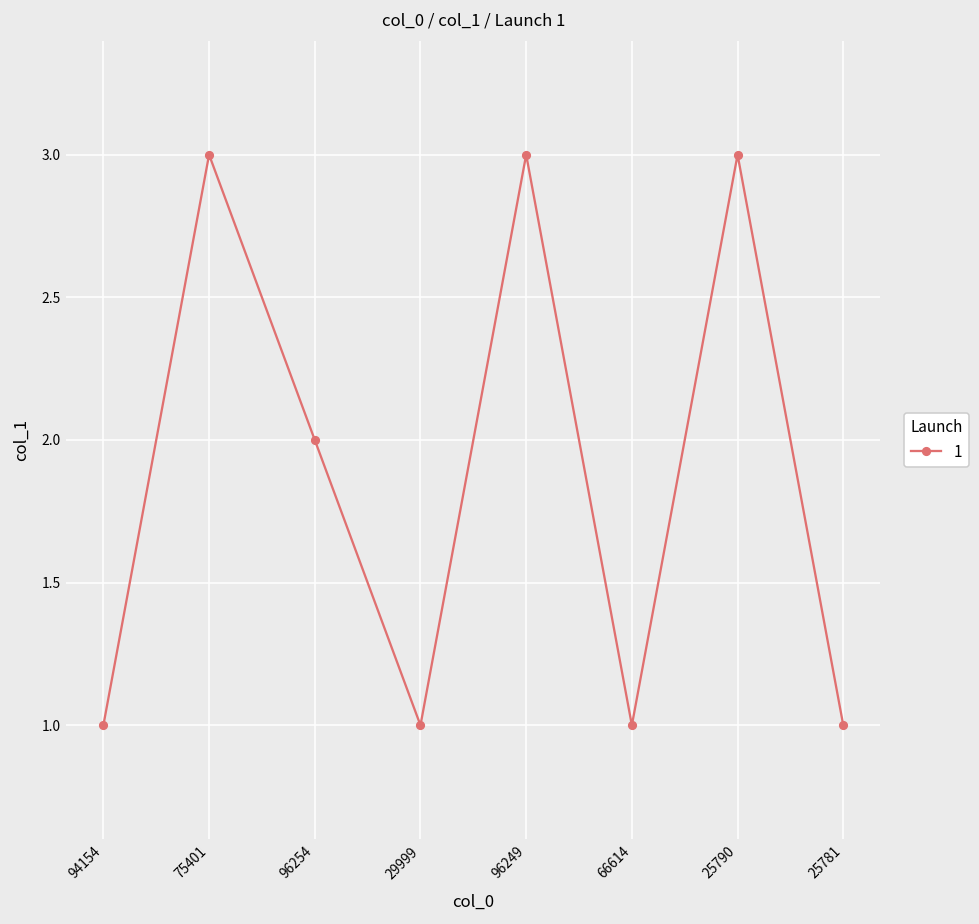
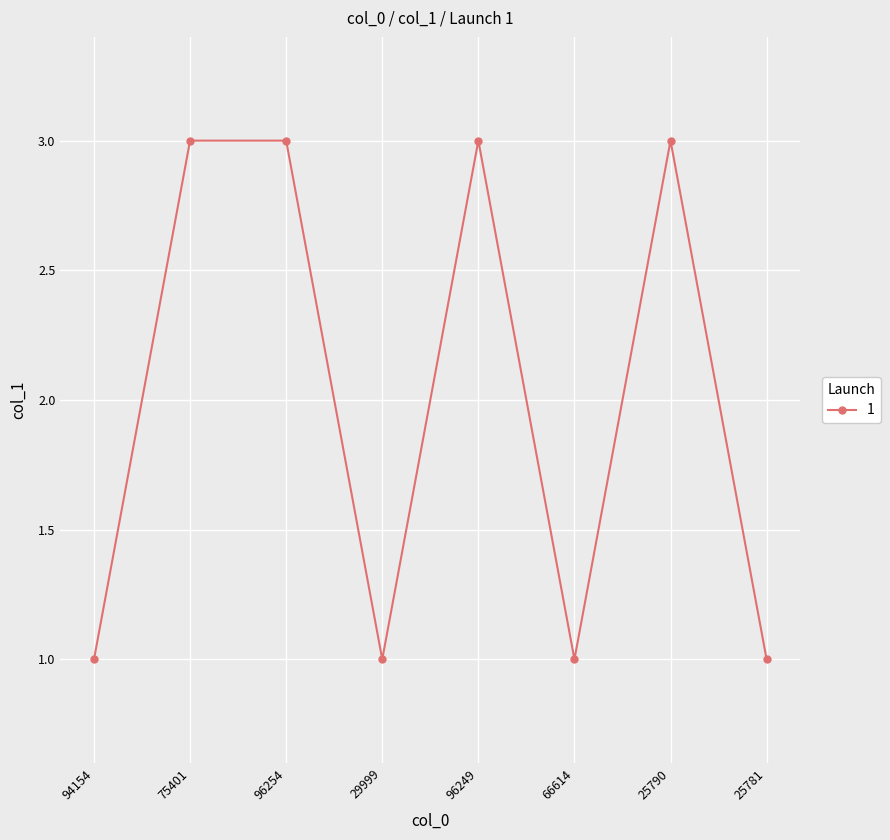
96254: 2 -> 3
